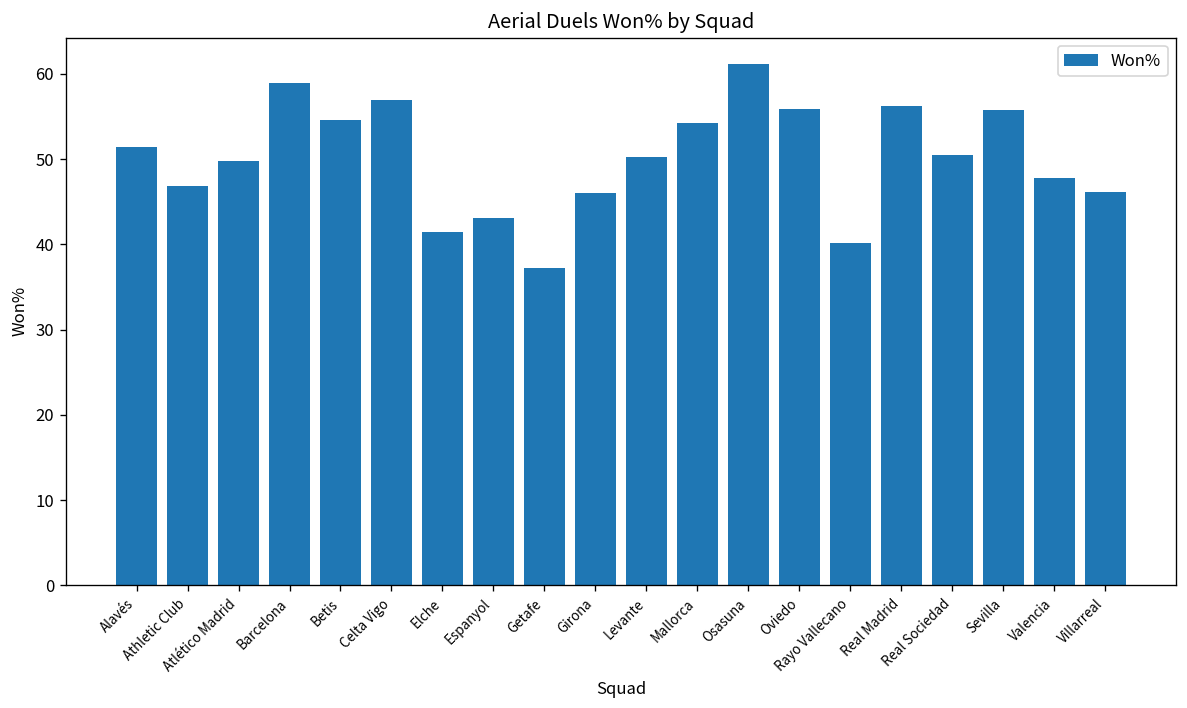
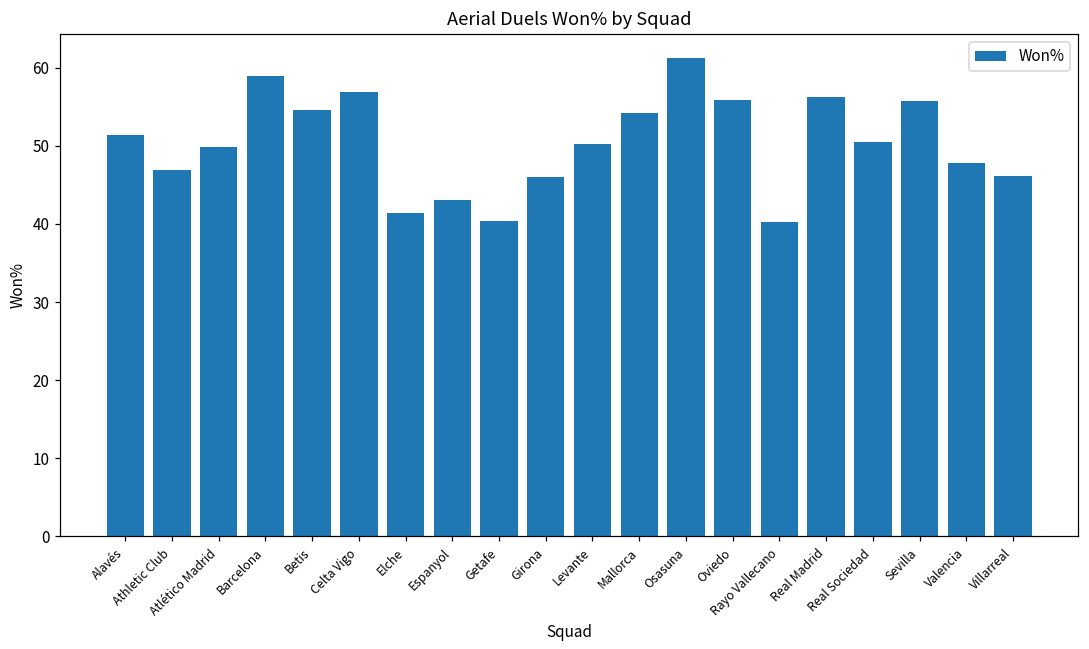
Getafe: 37 -> 40
